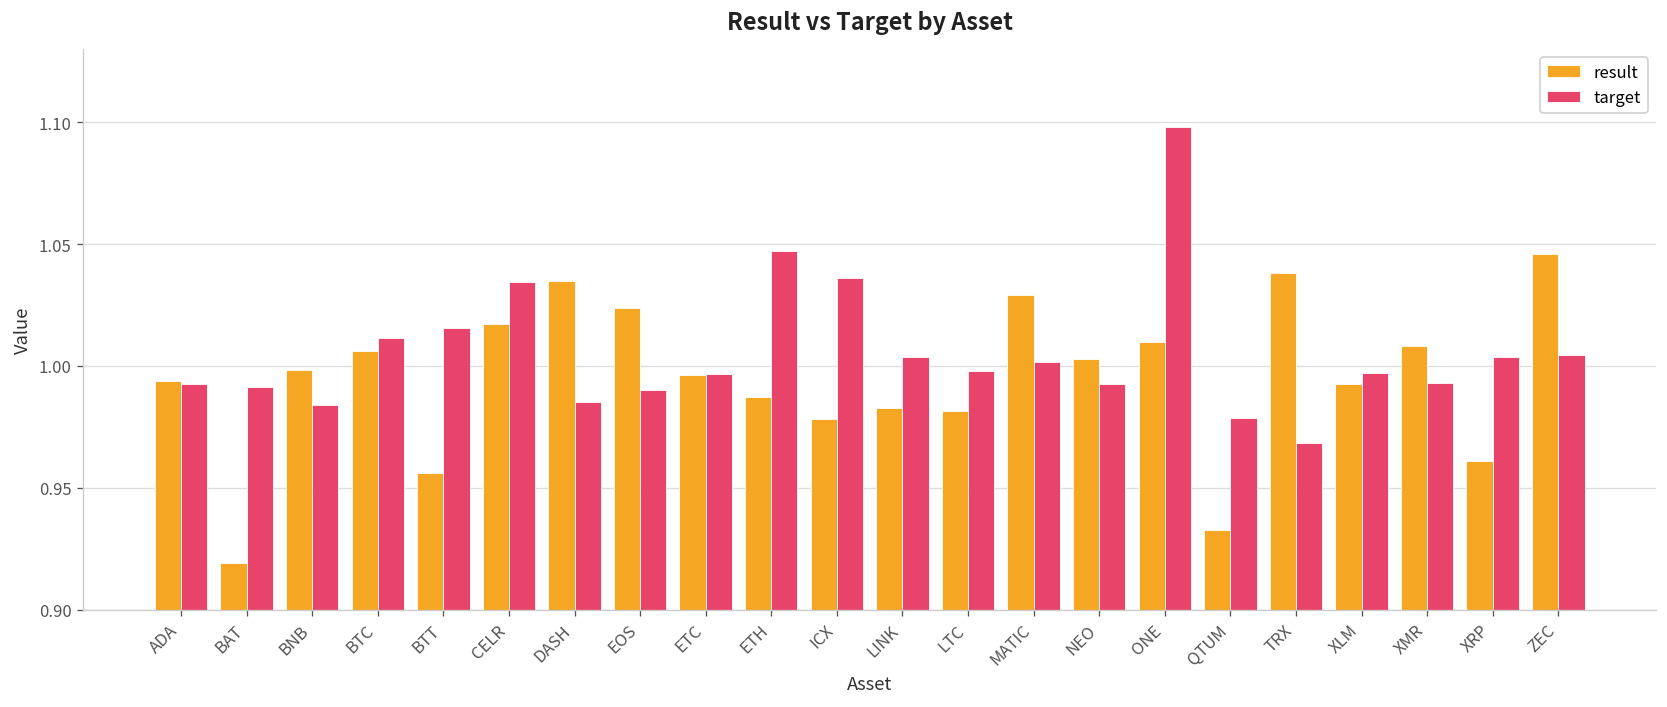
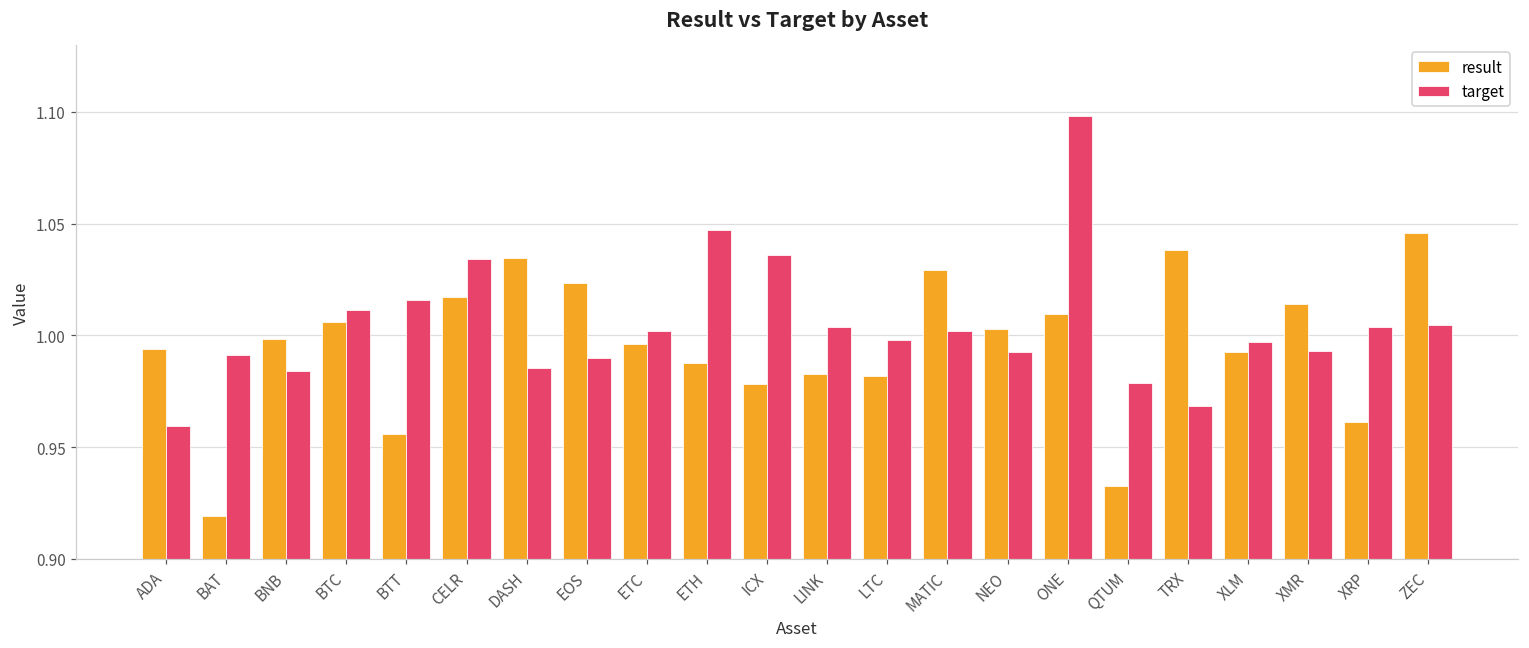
target, ADA: 0.992 -> 0.960
target, ETC: 0.997 -> 1.002
result, XMR: 1.008 -> 1.014
